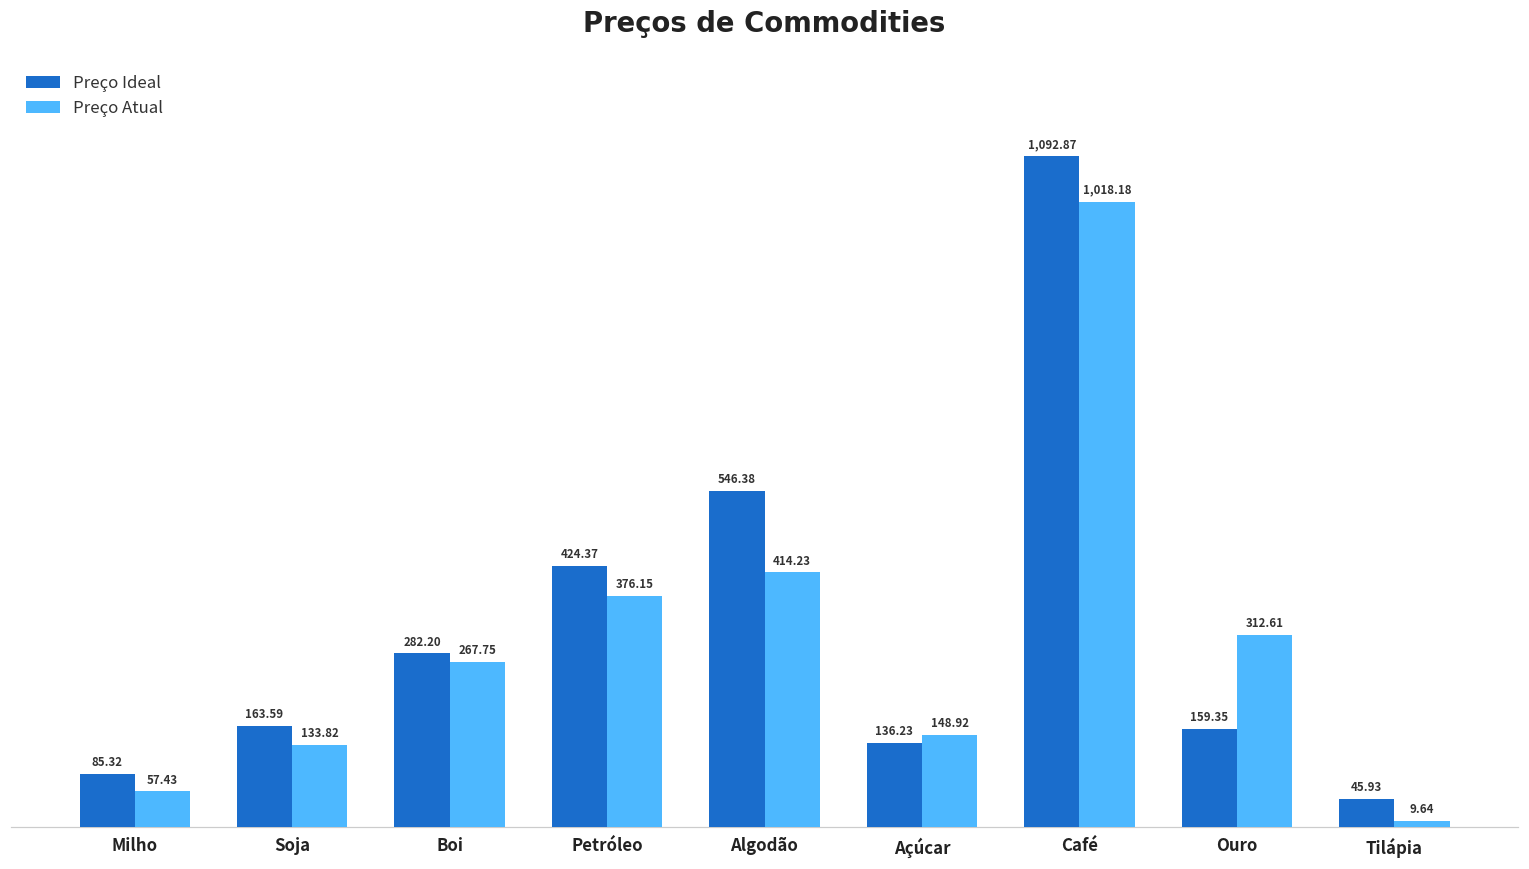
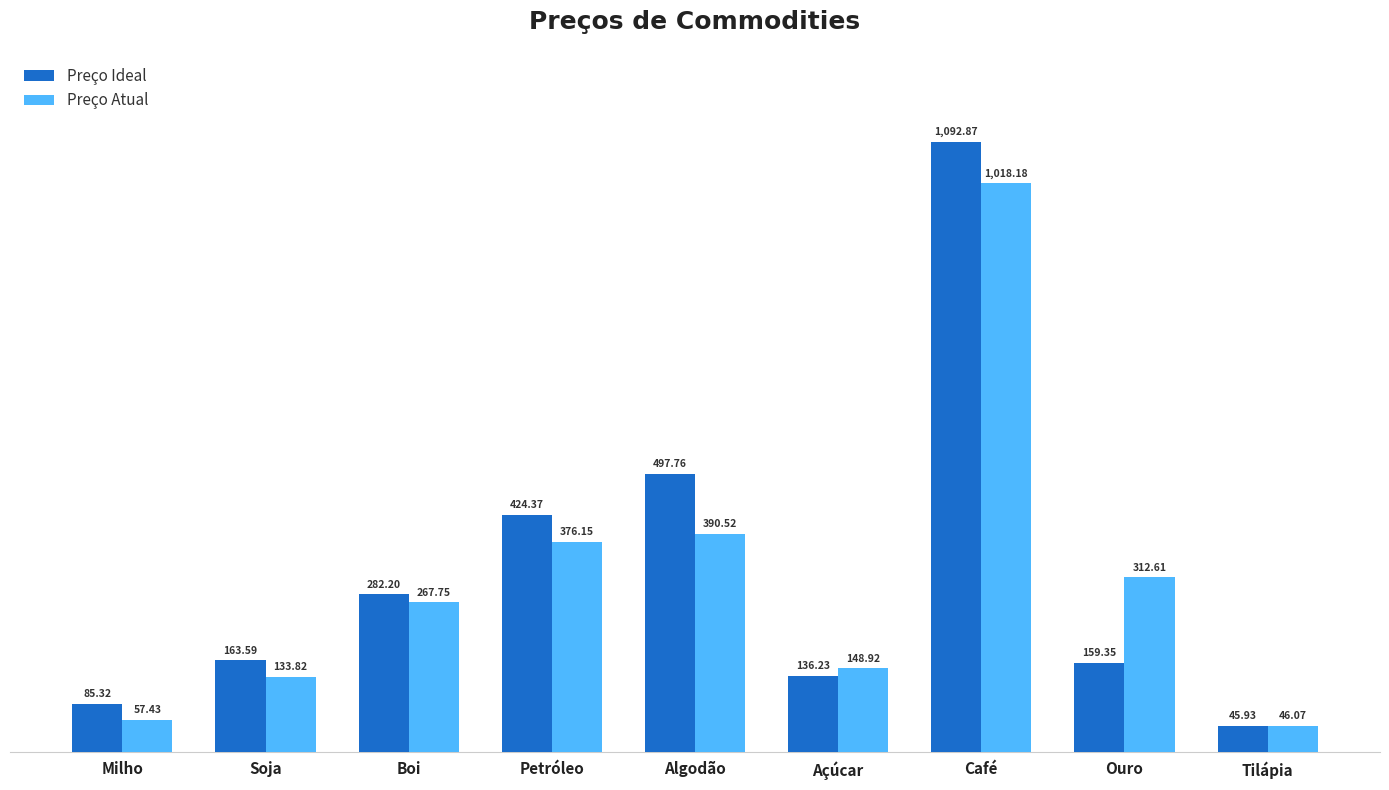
Preço Ideal, Algodão: 546.38 -> 497.76
Preço Atual, Algodão: 414.23 -> 390.52
Preço Atual, Tilápia: 9.64 -> 46.07
